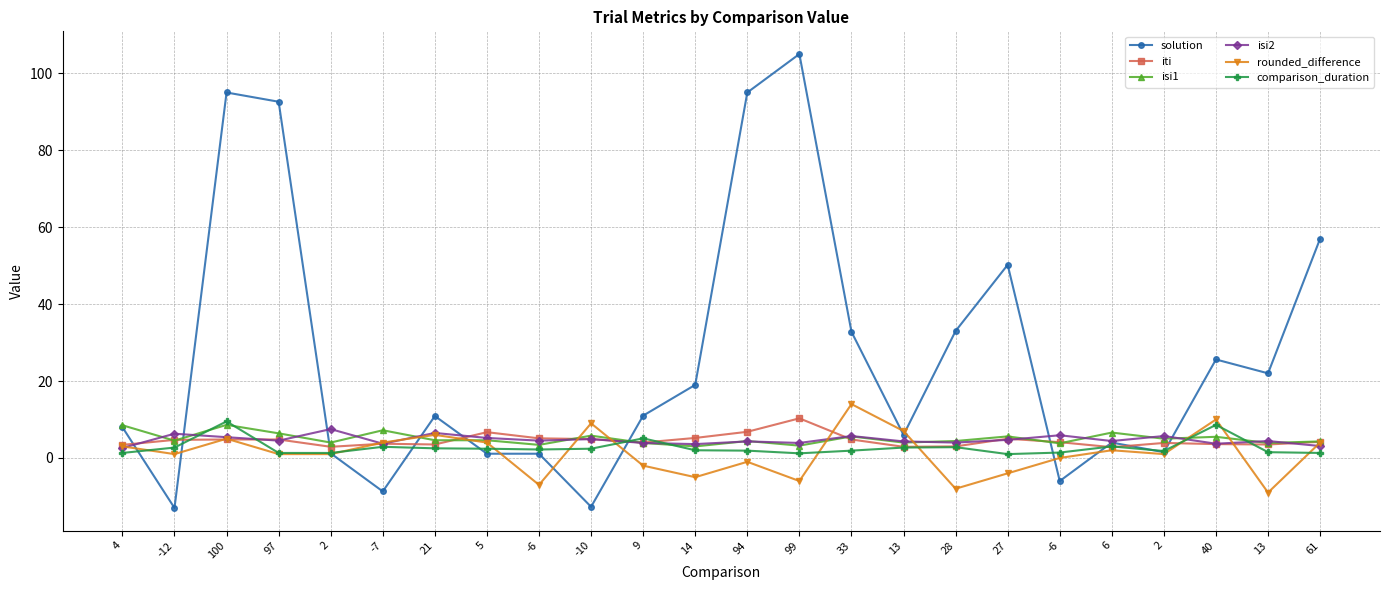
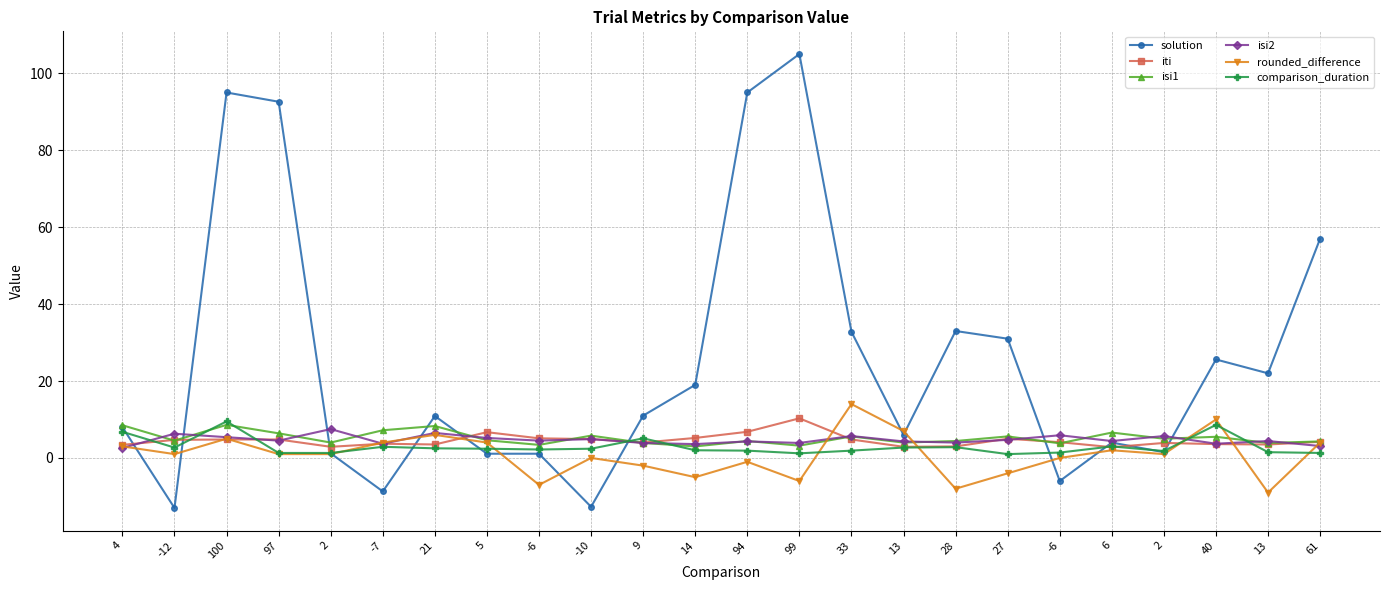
comparison_duration, 4: 1 -> 7
isi1, 21: 5 -> 8
rounded_difference, -10: 9 -> 0
solution, 27: 50 -> 31
